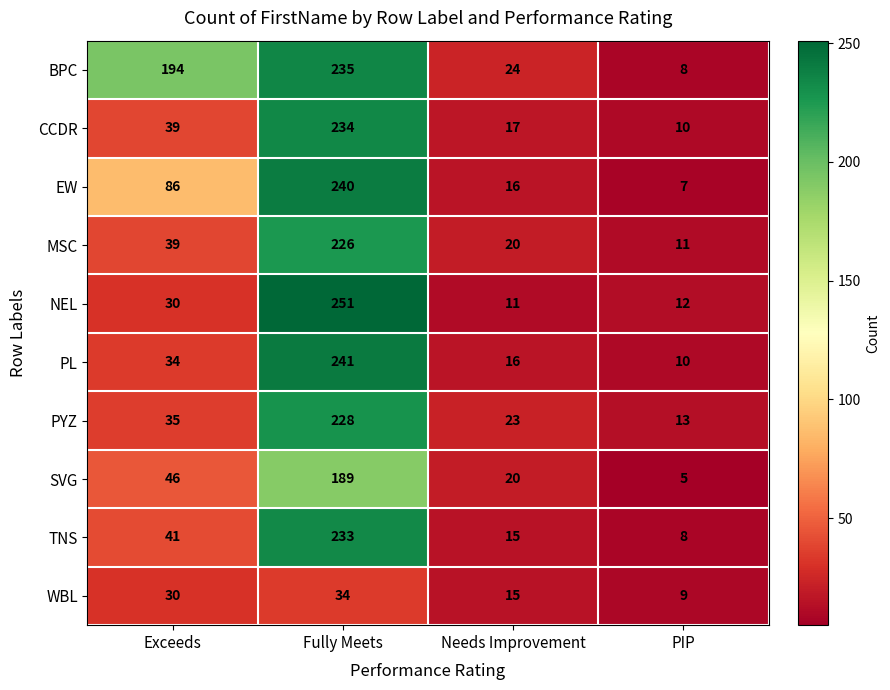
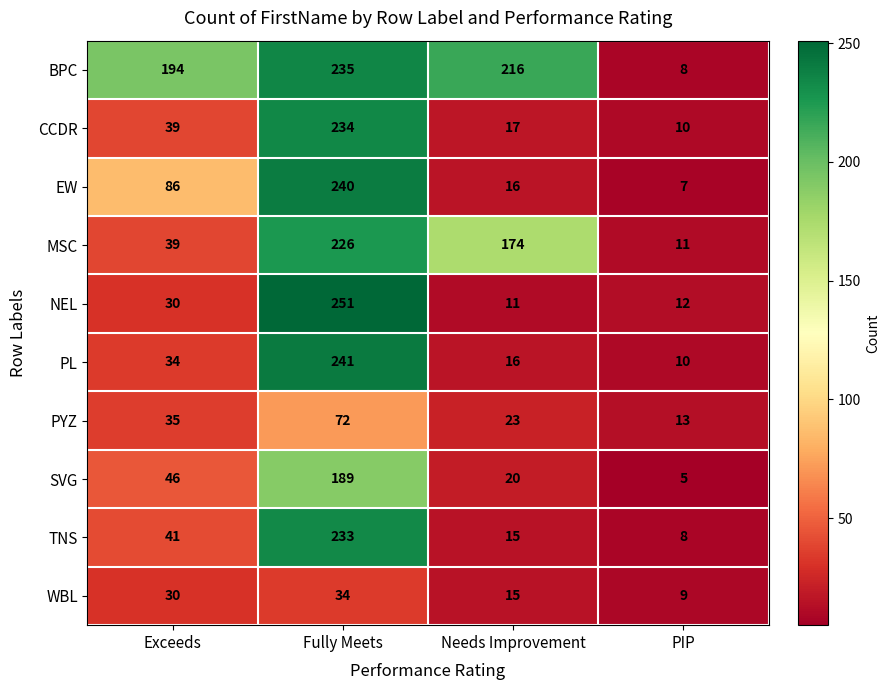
BPC, Needs Improvement: 24 -> 216
MSC, Needs Improvement: 20 -> 174
PYZ, Fully Meets: 228 -> 72
